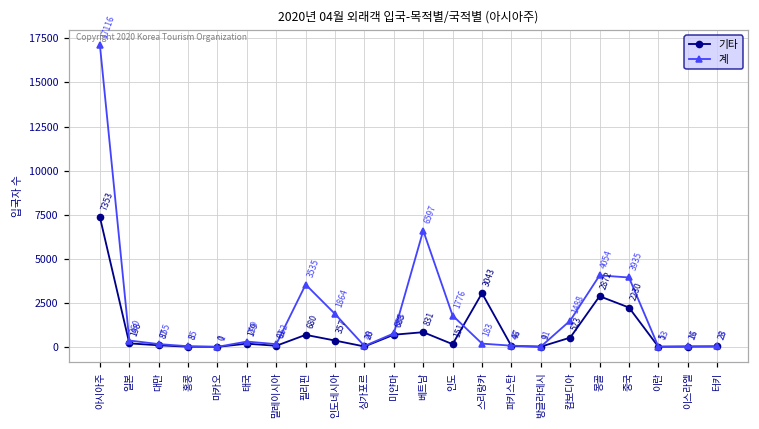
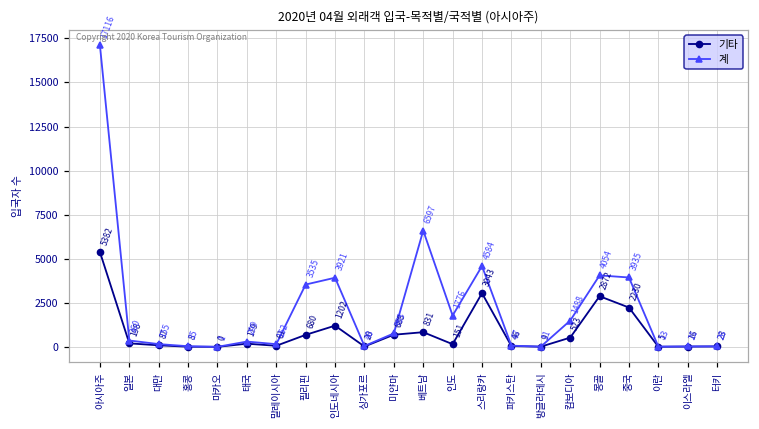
기타, 아시아주: 7353 -> 5382
기타, 인도네시아: 357 -> 1202
계, 인도네시아: 1864 -> 3921
계, 스리랑카: 183 -> 4584
